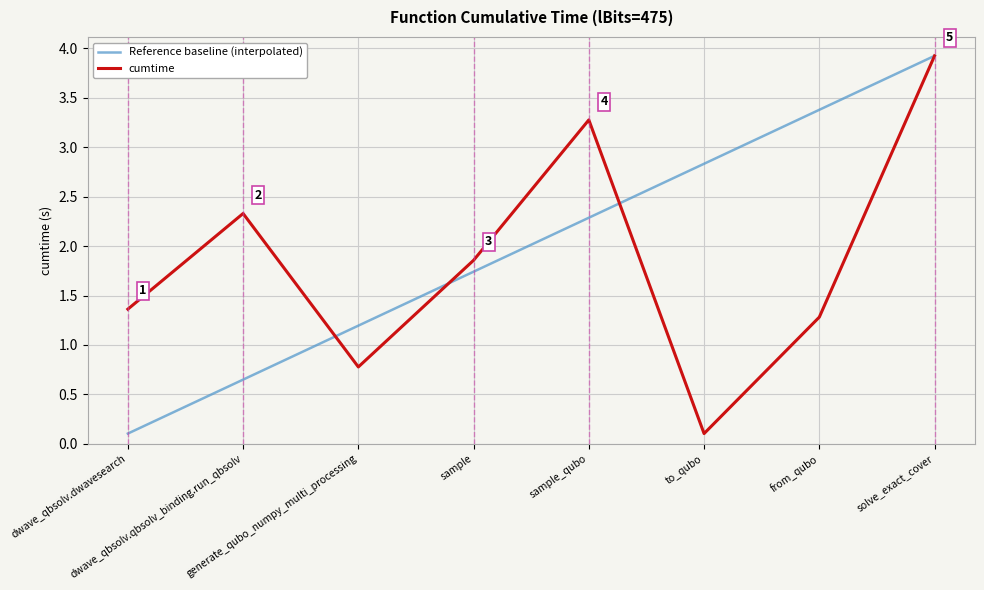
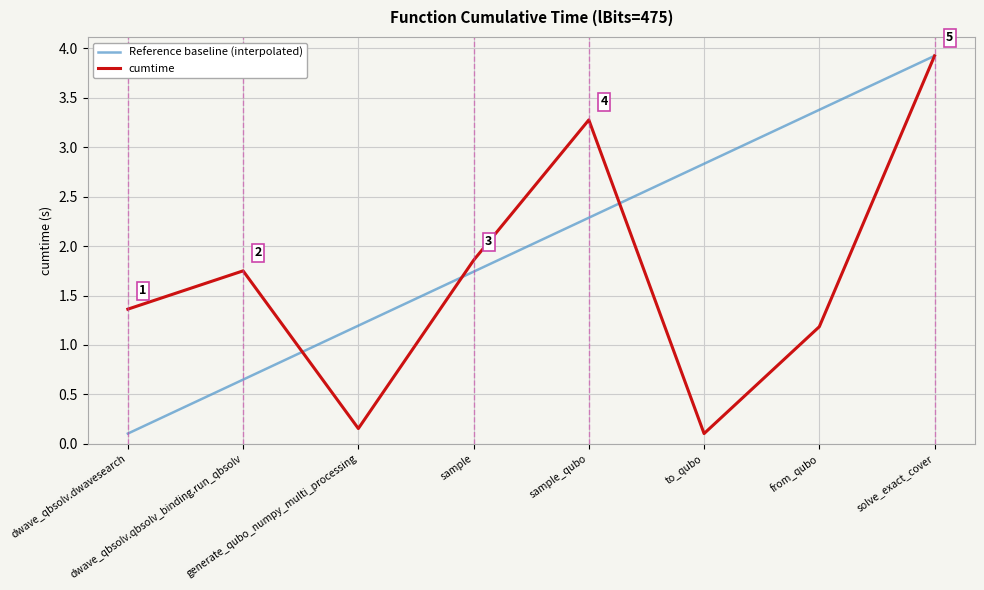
cumtime, dwave_qbsolv.qbsolv_binding.run_qbsolv: 2.3 -> 1.8
cumtime, generate_qubo_numpy_multi_processing: 0.8 -> 0.2
cumtime, from_qubo: 1.3 -> 1.2
